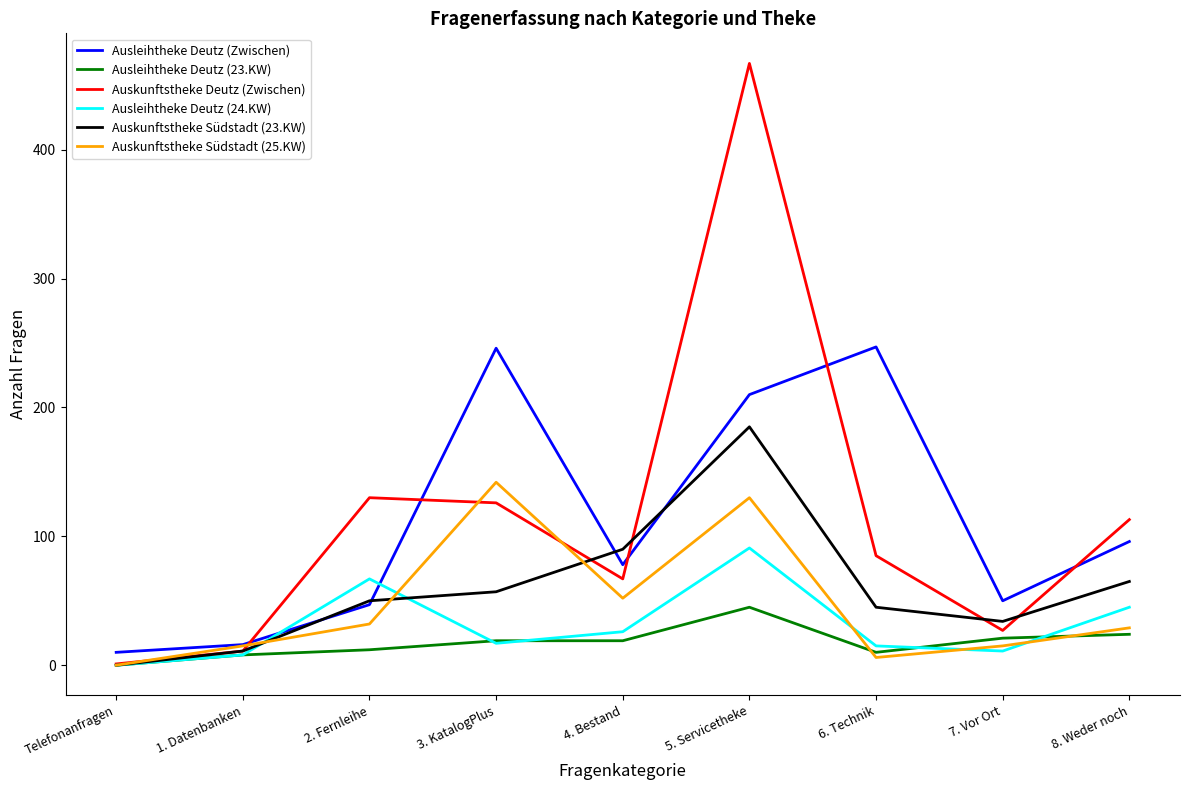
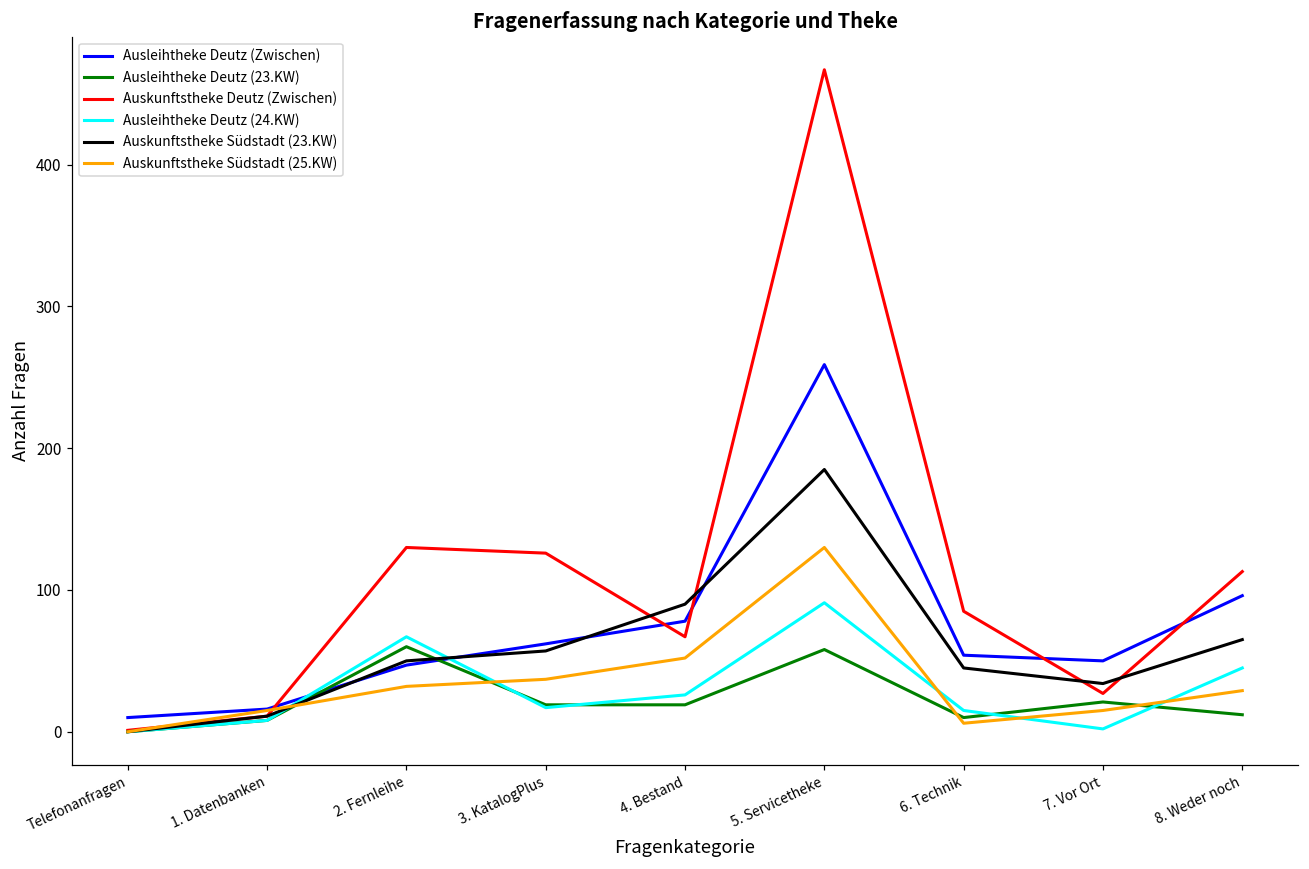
Ausleihtheke Deutz (23.KW), 2. Fernleihe: 12 -> 60
Ausleihtheke Deutz (Zwischen), 3. KatalogPlus: 246 -> 62
Auskunftstheke Südstadt (25.KW), 3. KatalogPlus: 142 -> 37
Ausleihtheke Deutz (Zwischen), 5. Servicetheke: 210 -> 259
Ausleihtheke Deutz (23.KW), 5. Servicetheke: 45 -> 58
Ausleihtheke Deutz (Zwischen), 6. Technik: 247 -> 54
Ausleihtheke Deutz (24.KW), 7. Vor Ort: 11 -> 2
Ausleihtheke Deutz (23.KW), 8. Weder noch: 24 -> 12
